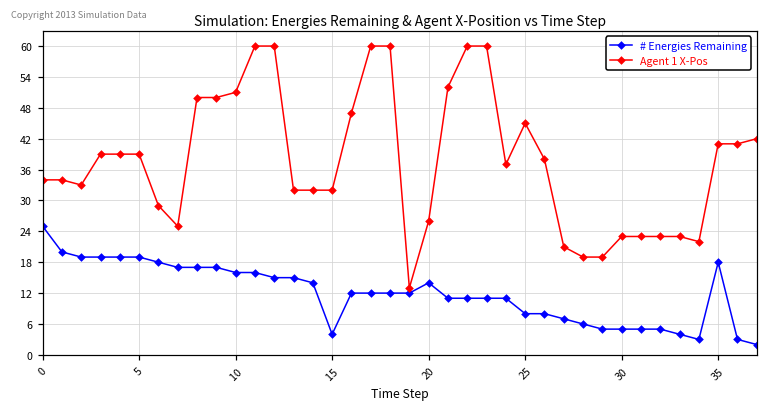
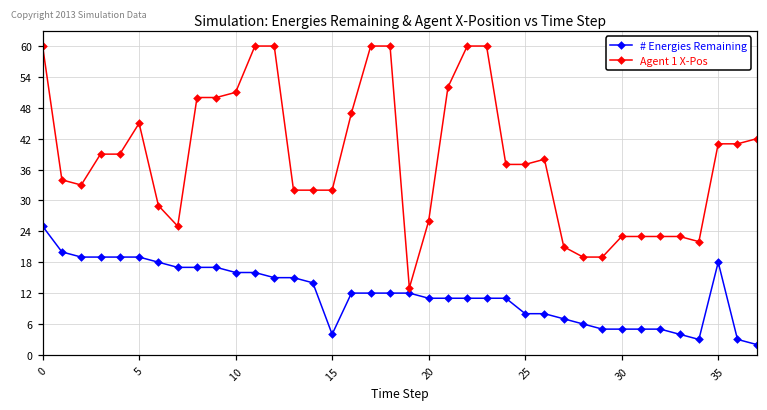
Agent 1 X-Pos, 0: 34 -> 60
Agent 1 X-Pos, 5: 39 -> 45
# Energies Remaining, 20: 14 -> 11
Agent 1 X-Pos, 25: 45 -> 37
